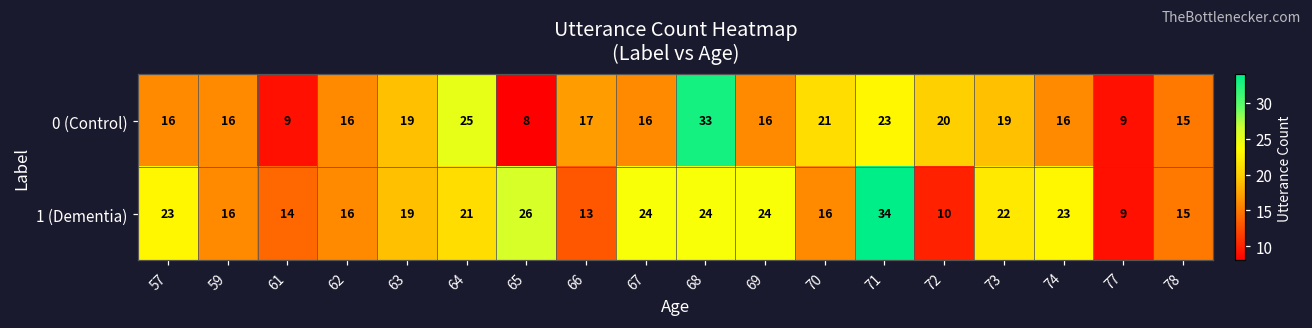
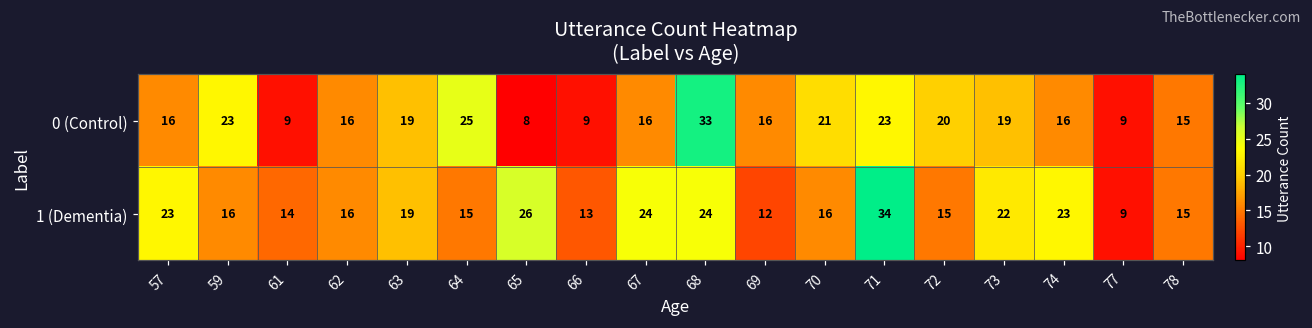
0 (Control), 59: 16 -> 23
0 (Control), 66: 17 -> 9
1 (Dementia), 64: 21 -> 15
1 (Dementia), 69: 24 -> 12
1 (Dementia), 72: 10 -> 15
